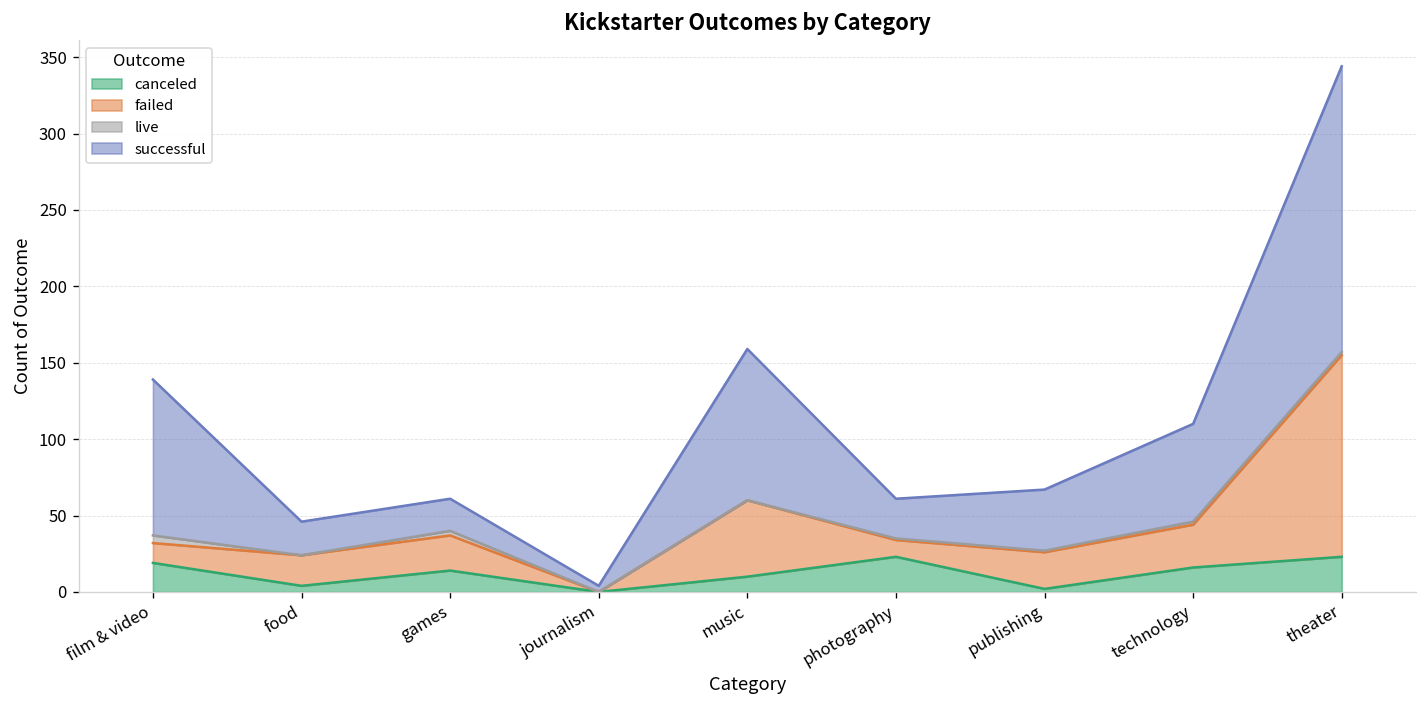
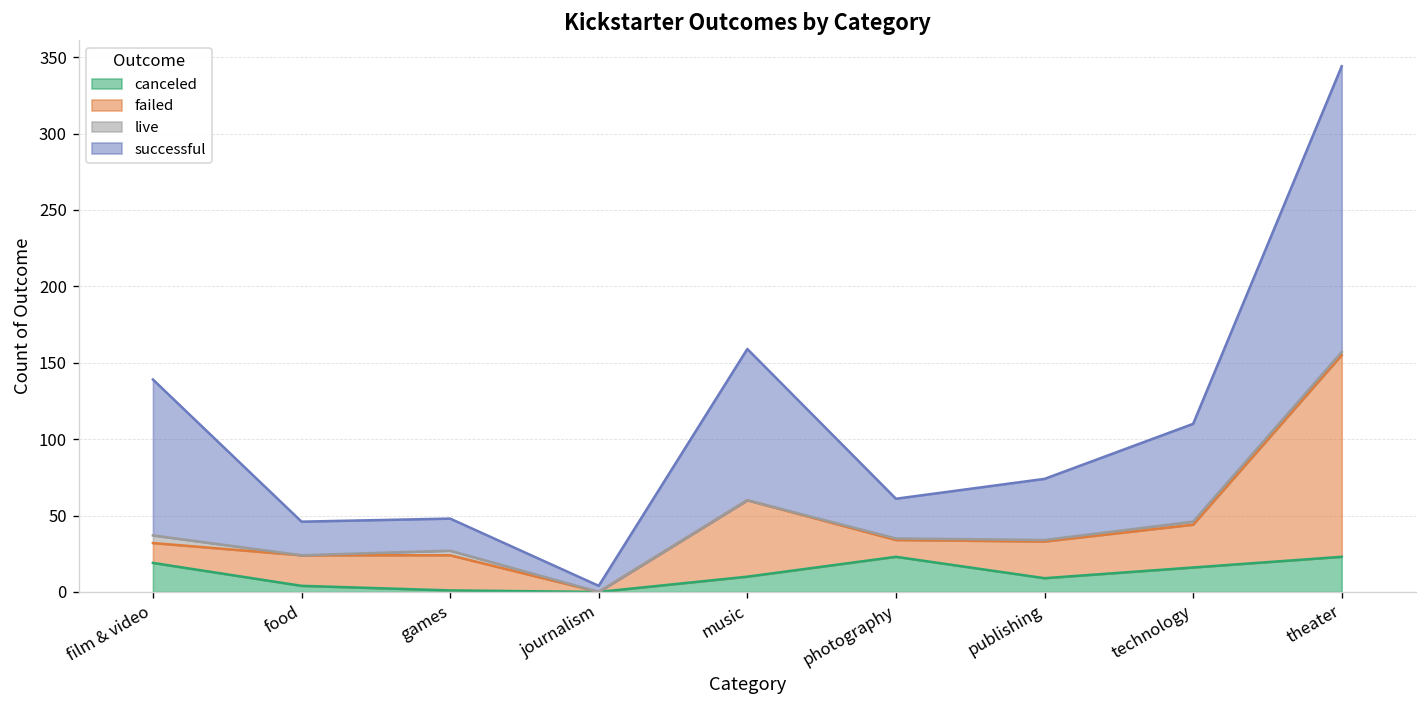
canceled, games: 14 -> 1
canceled, publishing: 2 -> 9
